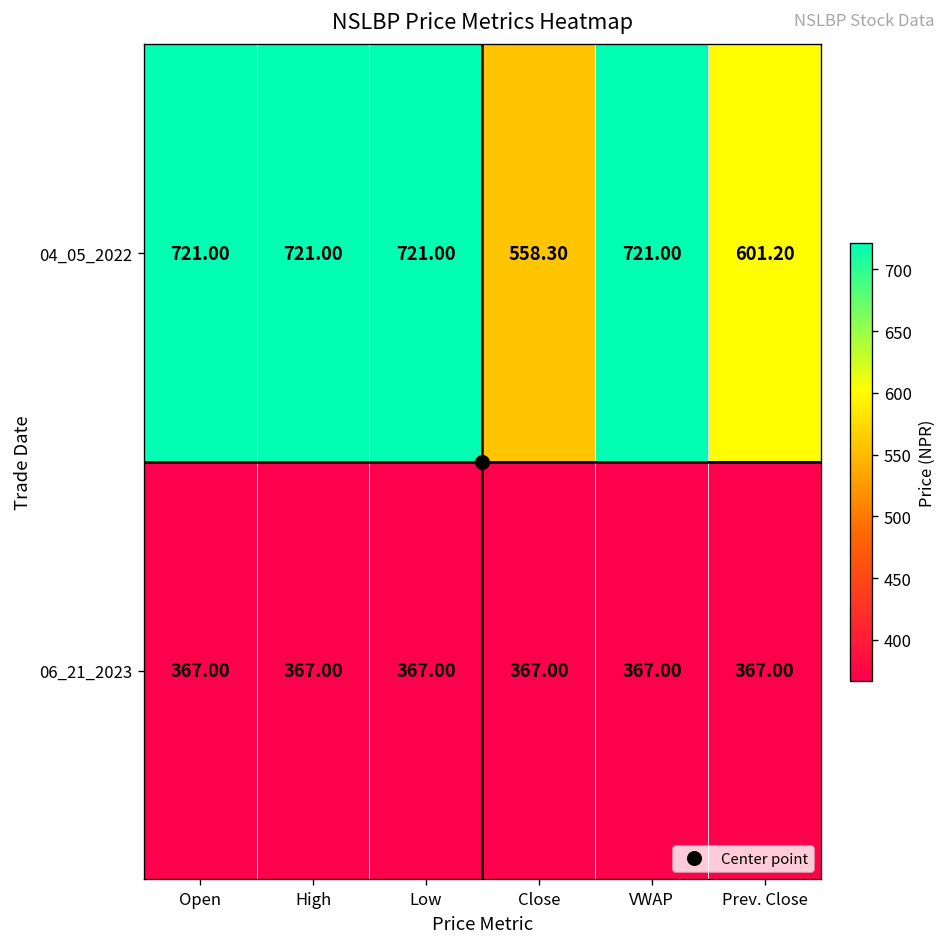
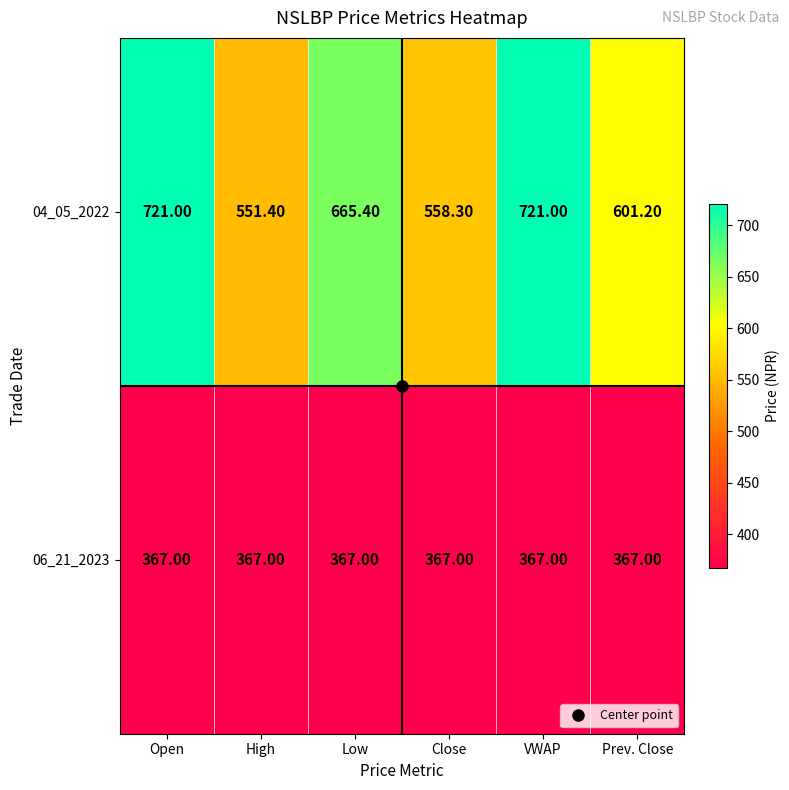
04_05_2022, High: 721.00 -> 551.40
04_05_2022, Low: 721.00 -> 665.40
